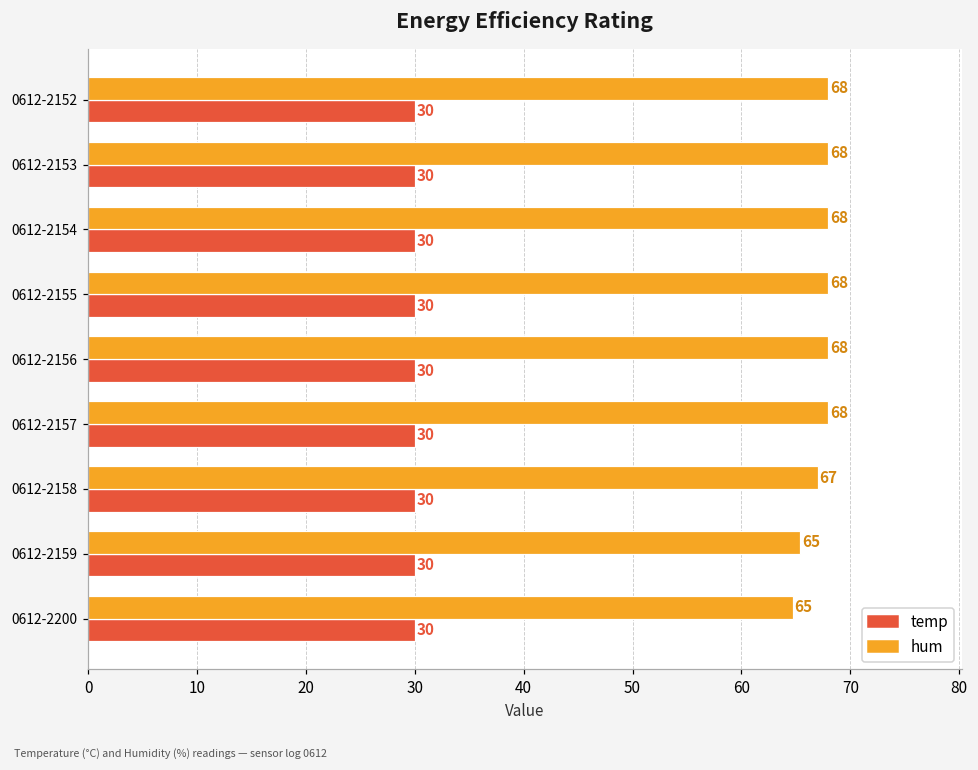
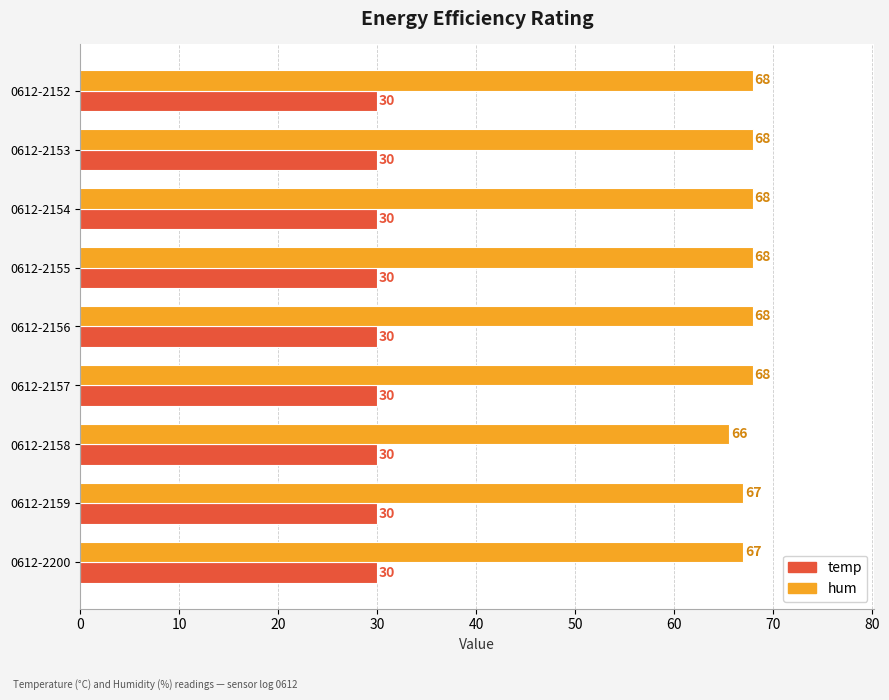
hum, 0612-2158: 67 -> 66
hum, 0612-2159: 65 -> 67
hum, 0612-2200: 65 -> 67
